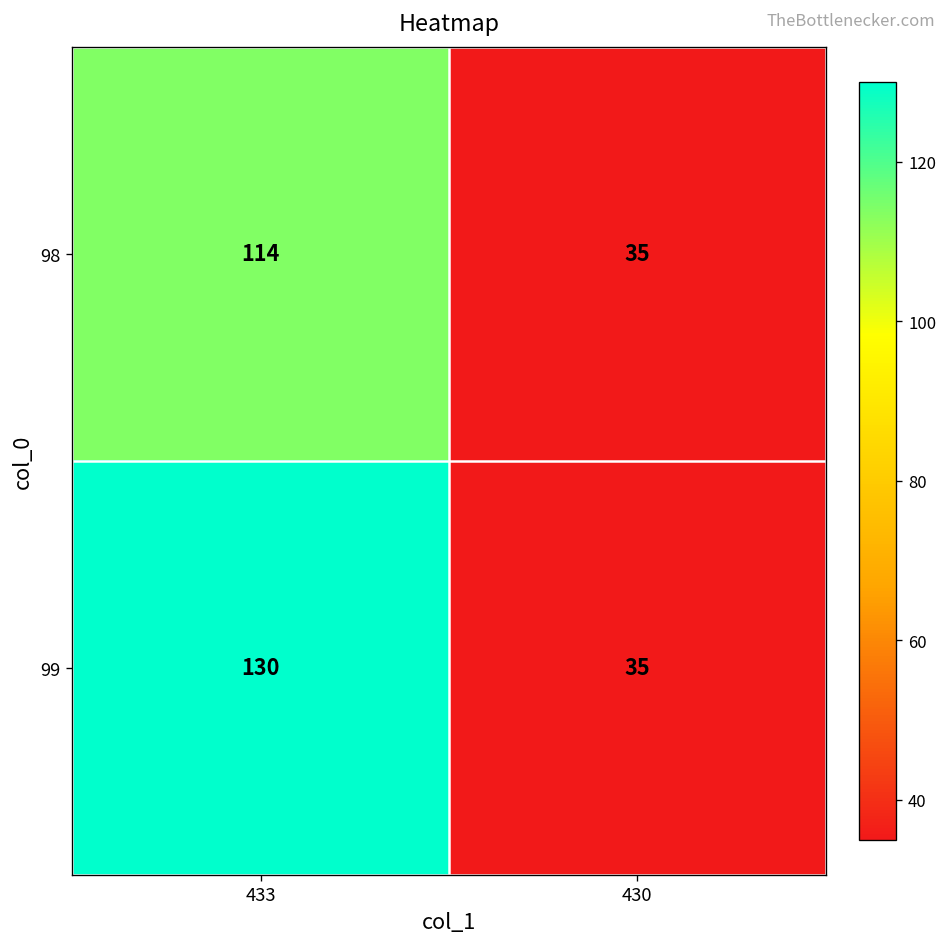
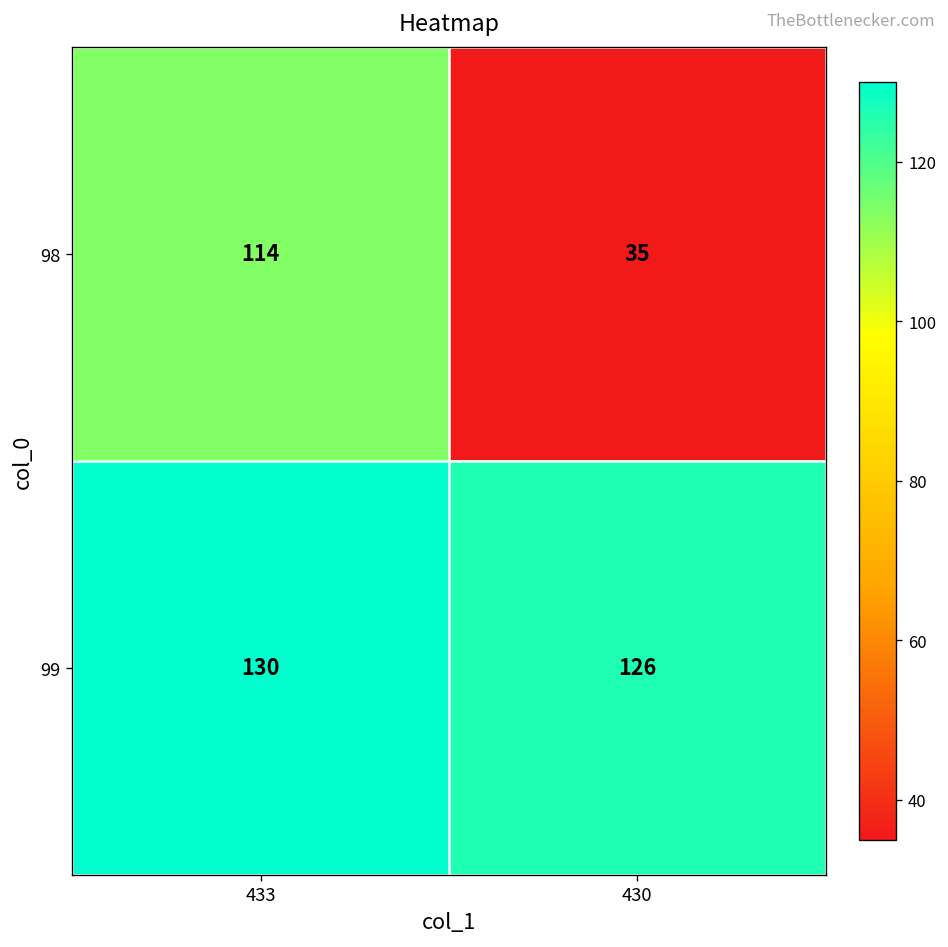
99, 430: 35 -> 126
